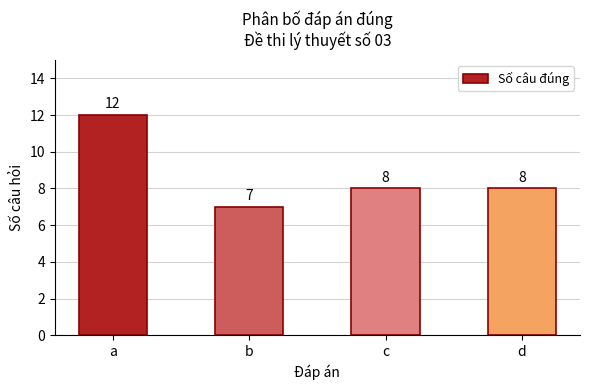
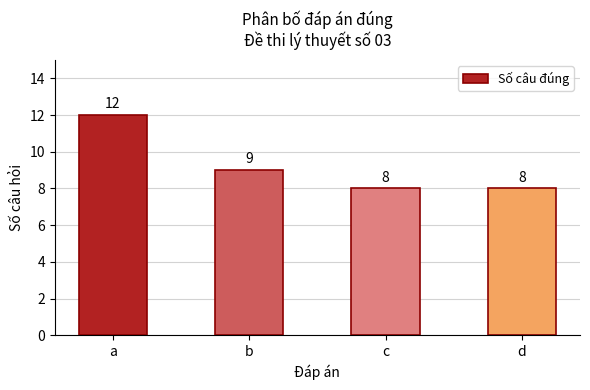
b: 7 -> 9
